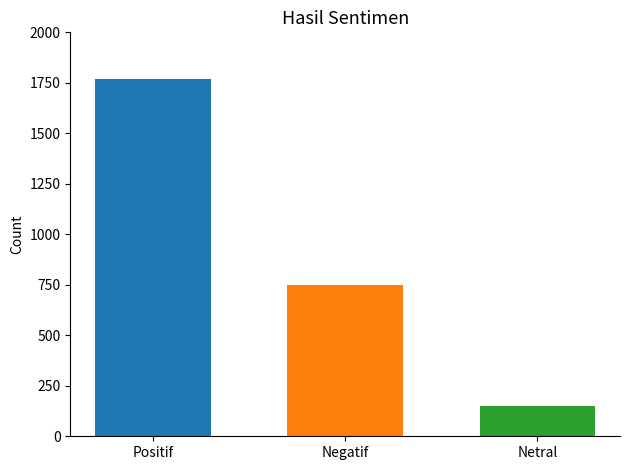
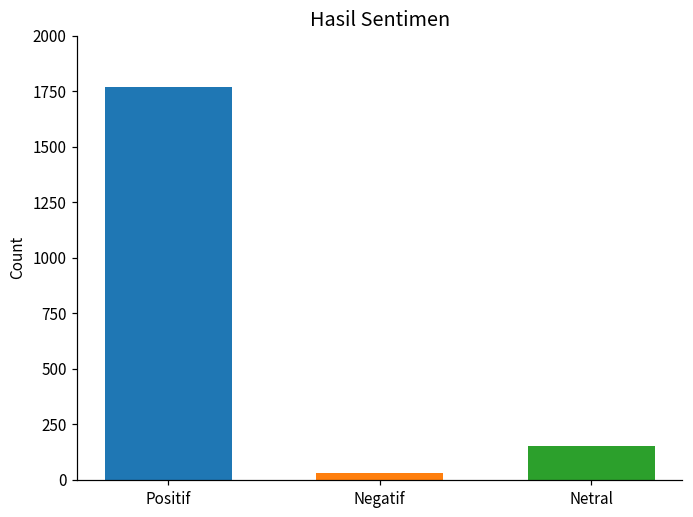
Negatif: 750 -> 30
